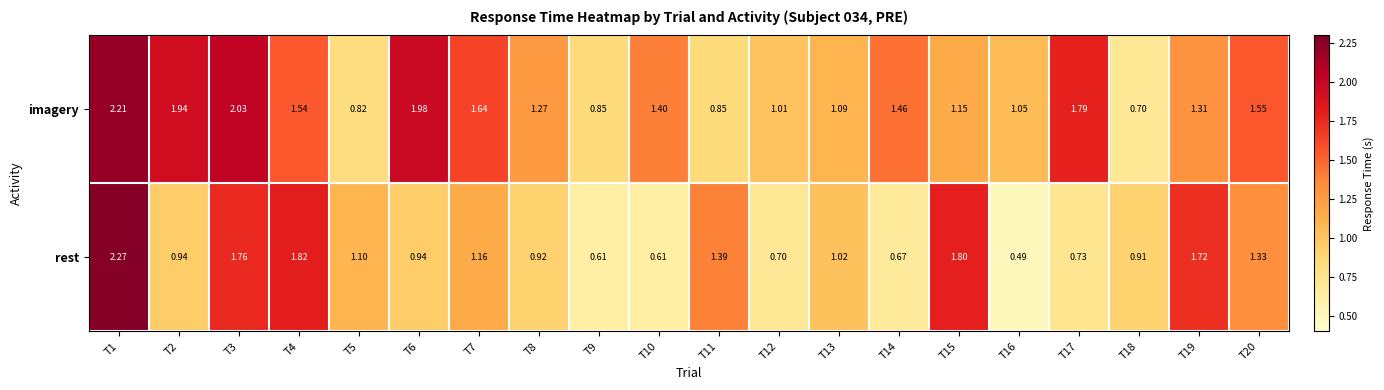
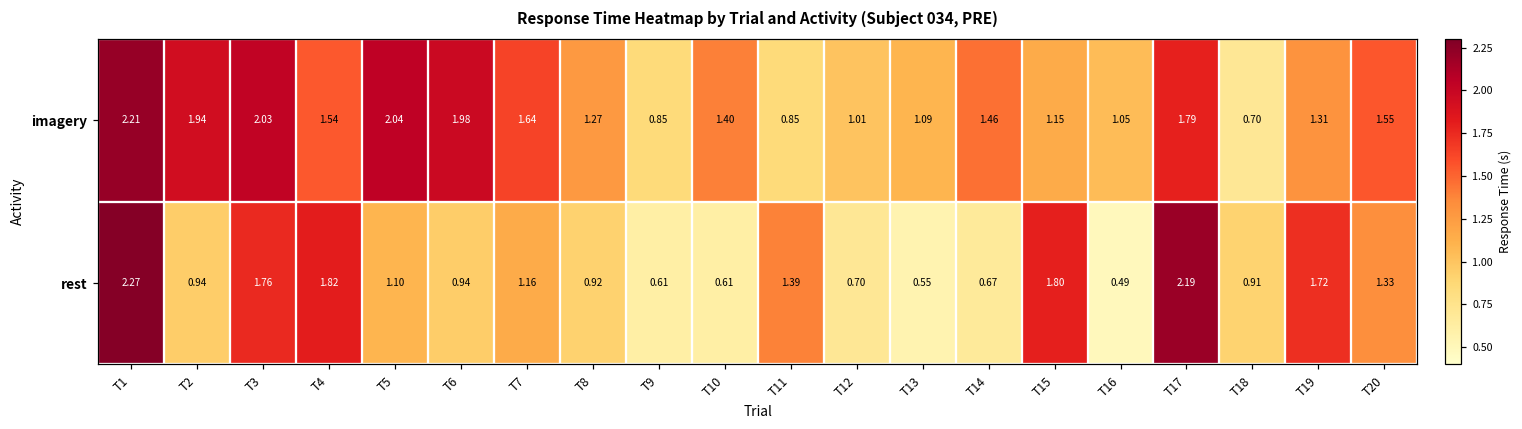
imagery, T5: 0.82 -> 2.04
rest, T13: 1.02 -> 0.55
rest, T17: 0.73 -> 2.19
